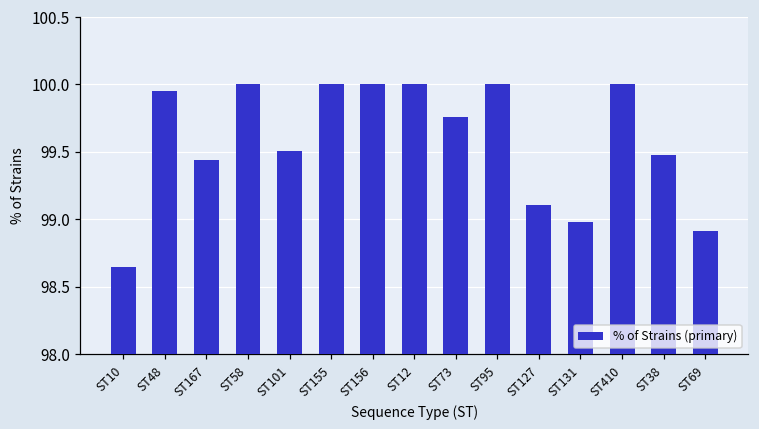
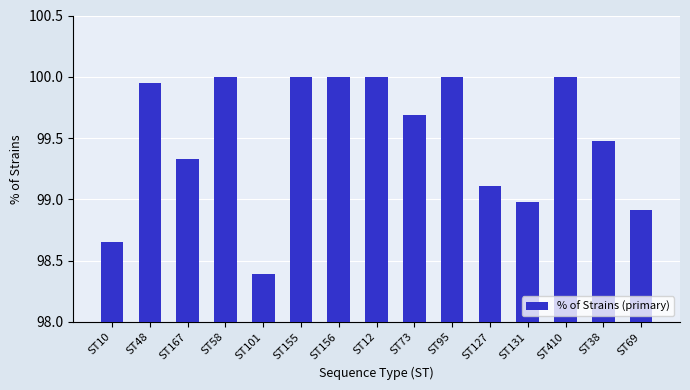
ST167: 99.44 -> 99.33
ST101: 99.50 -> 98.39
ST73: 99.76 -> 99.69
